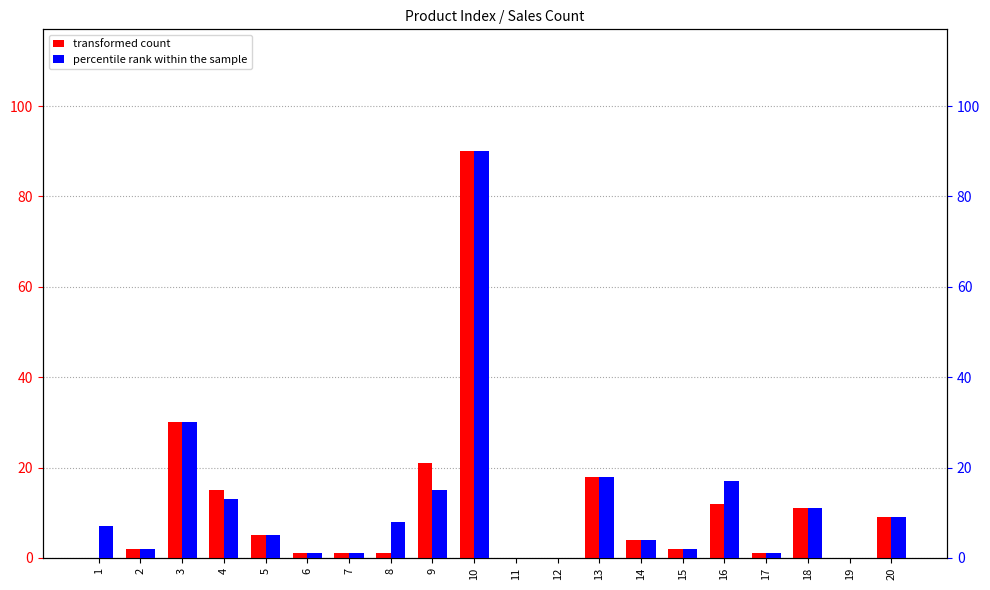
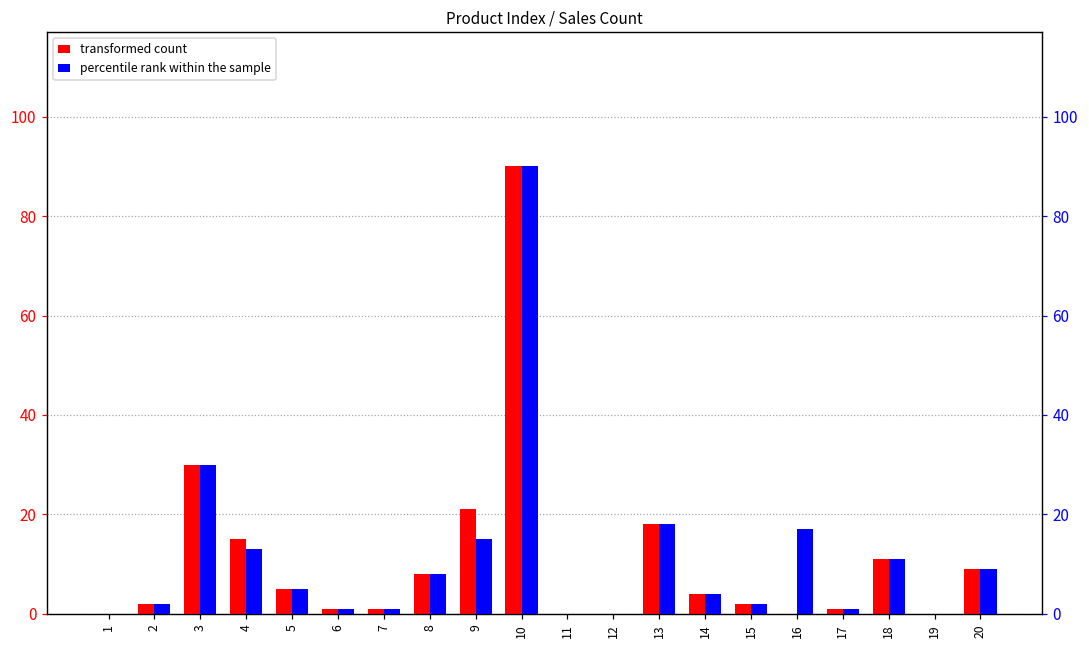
transformed count, 8: 1 -> 8
transformed count, 16: 12 -> 0
percentile rank within the sample, 1: 7 -> 0
